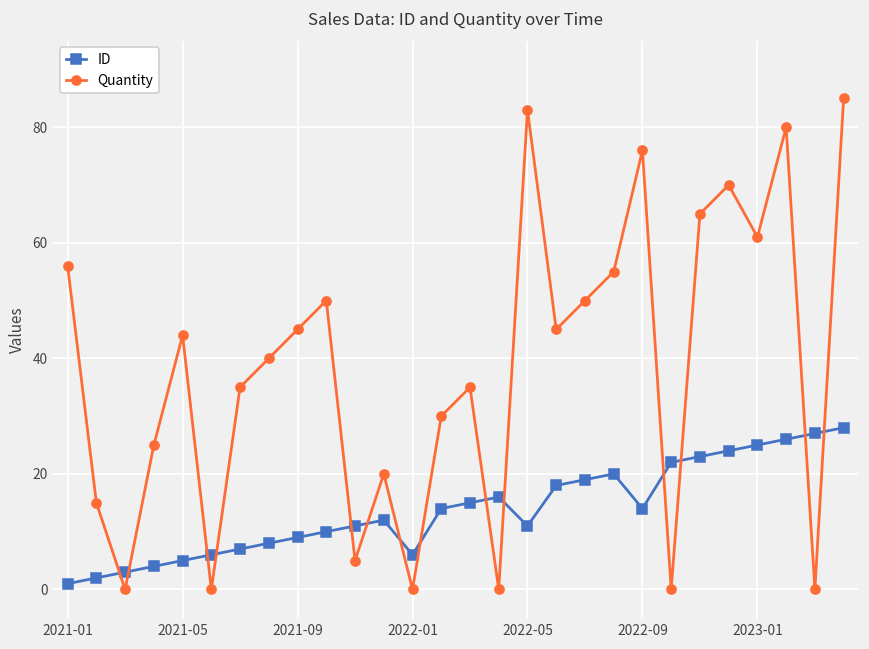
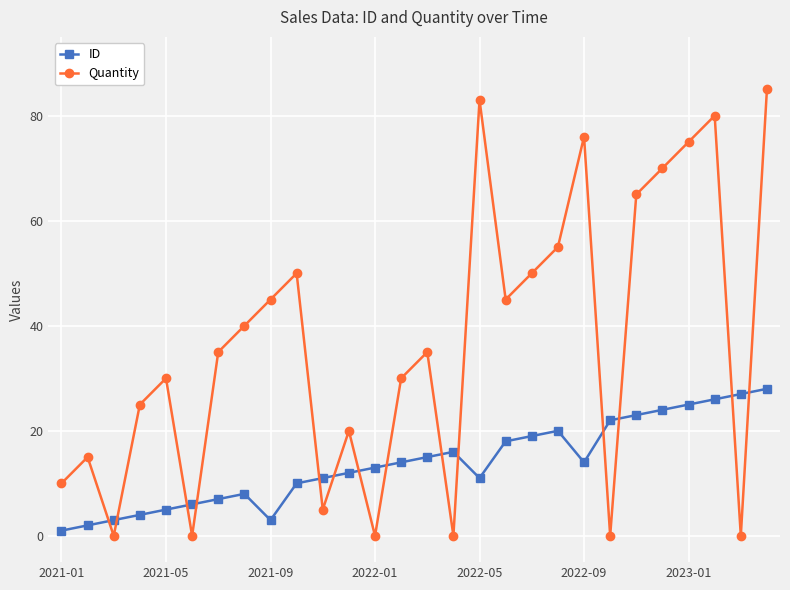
Quantity, 2021-01: 56 -> 10
Quantity, 2021-05: 44 -> 30
ID, 2021-09: 9 -> 3
ID, 2022-01: 6 -> 13
Quantity, 2023-01: 61 -> 75
